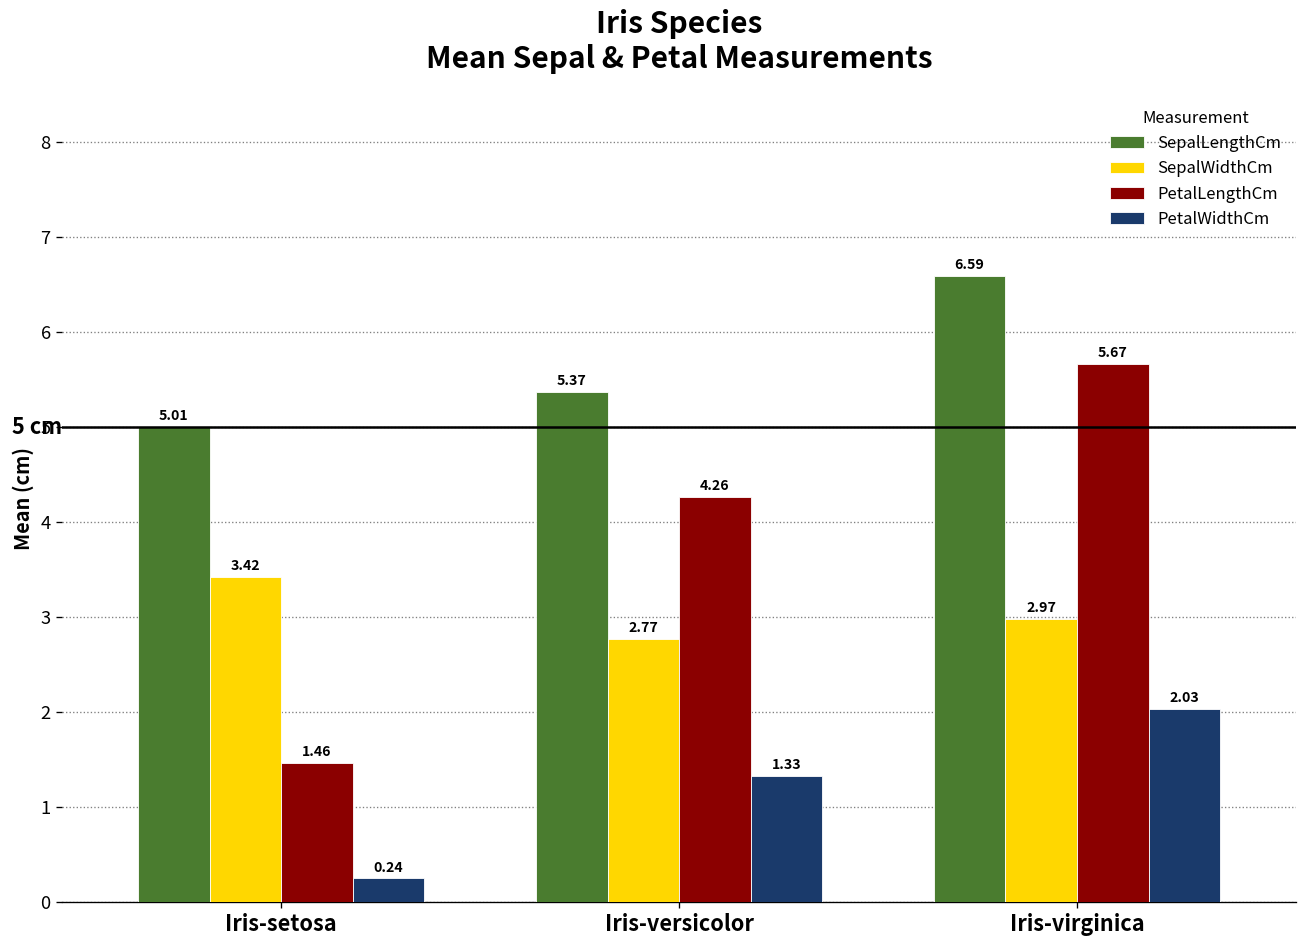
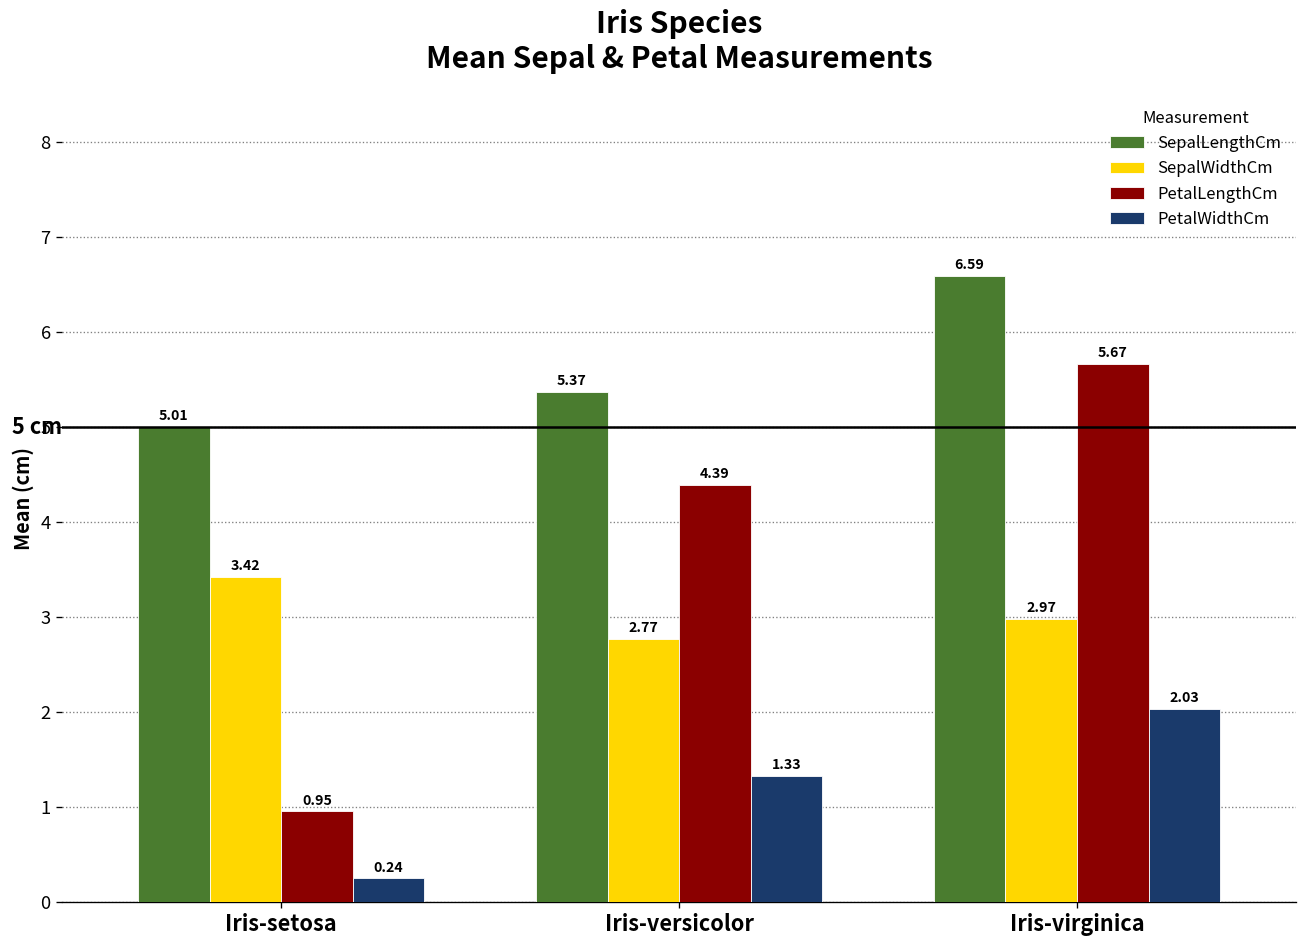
PetalLengthCm, Iris-setosa: 1.46 -> 0.95
PetalLengthCm, Iris-versicolor: 4.26 -> 4.39
